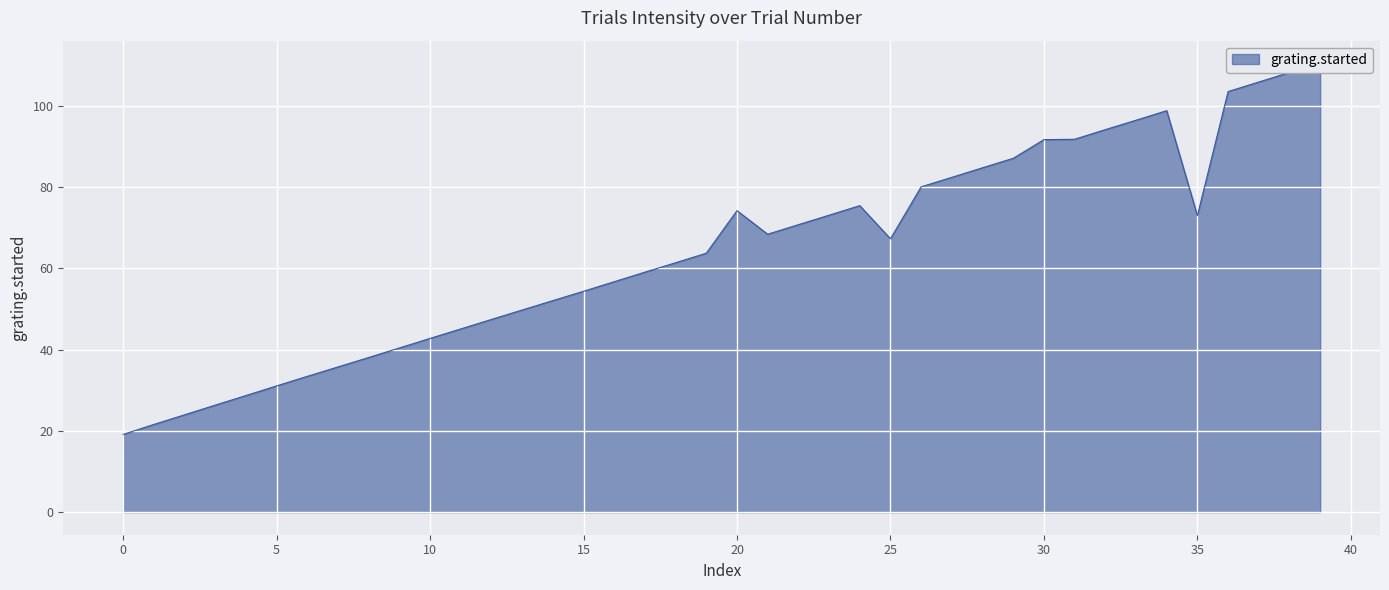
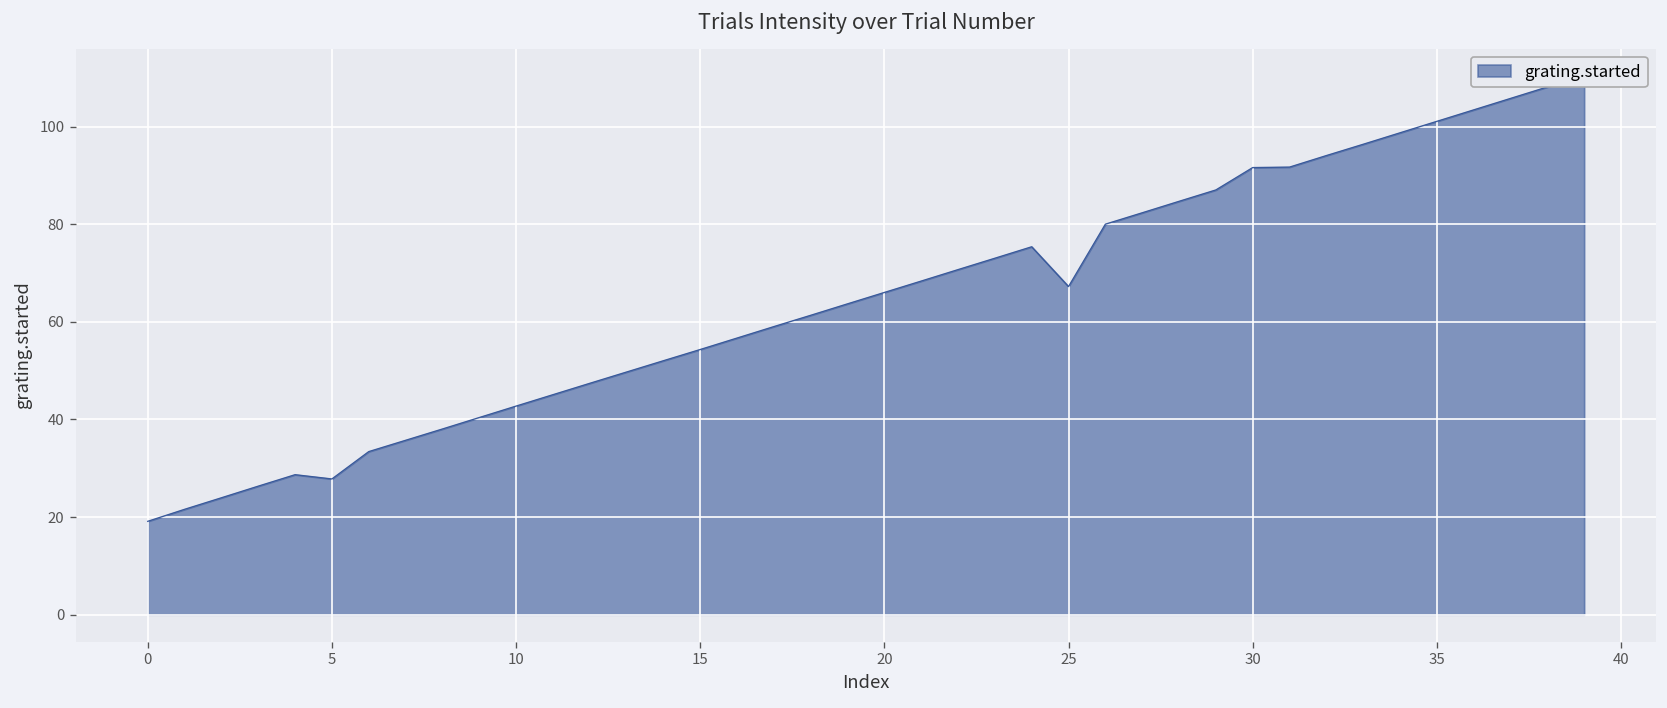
5: 31 -> 28
20: 74 -> 66
35: 73 -> 101
